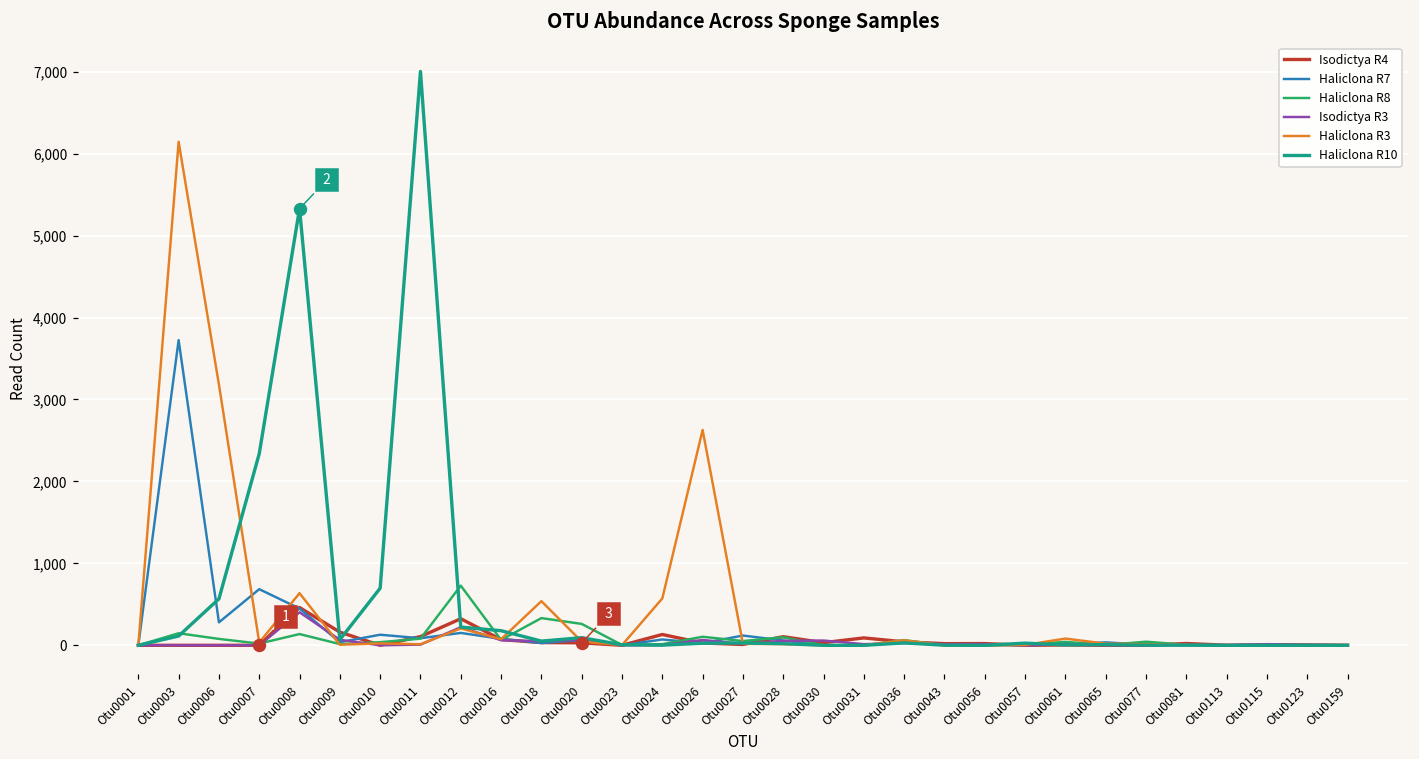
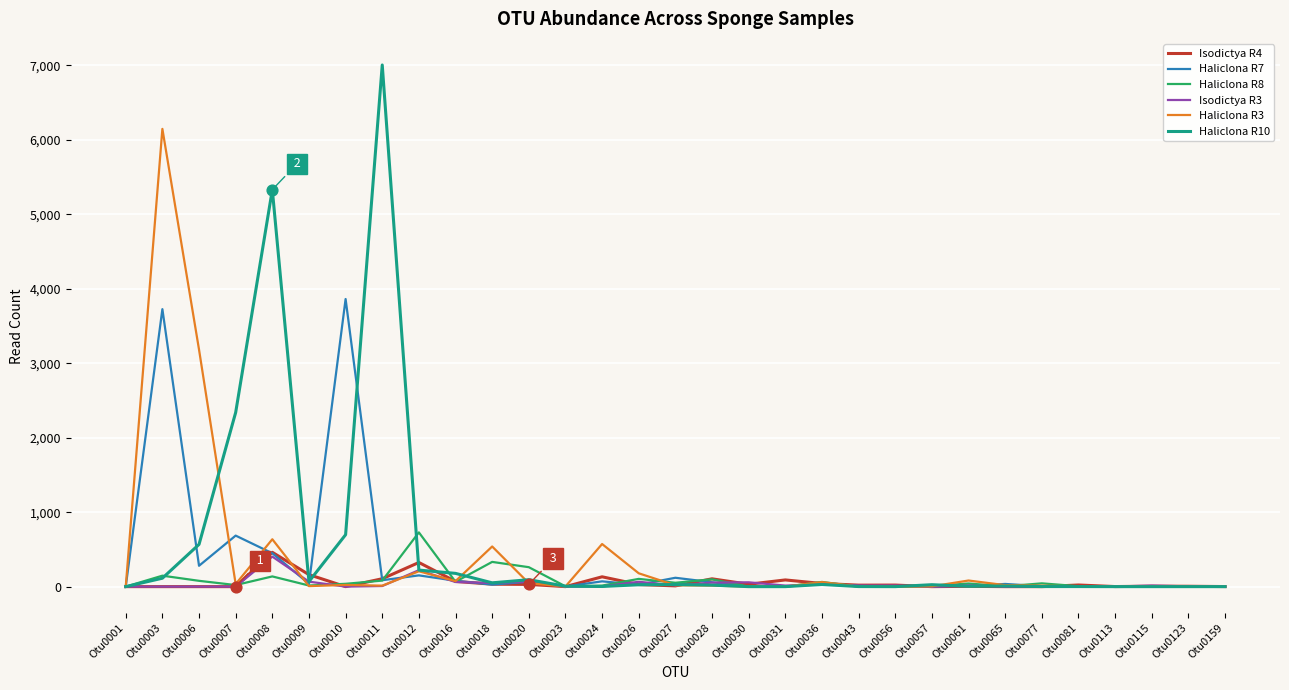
Haliclona R7, Otu0010: 100 -> 3,900
Haliclona R3, Otu0026: 2,600 -> 200
